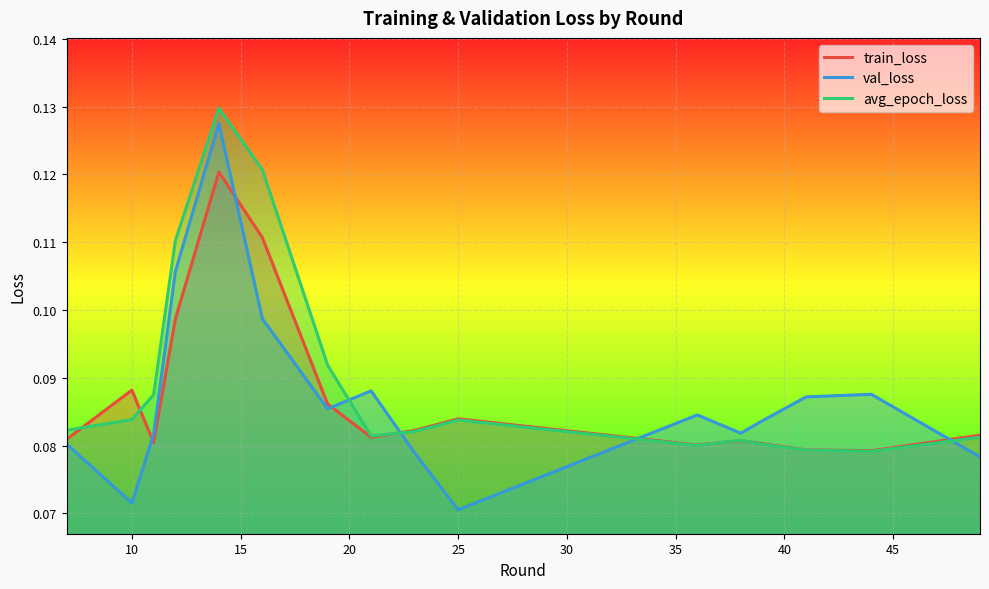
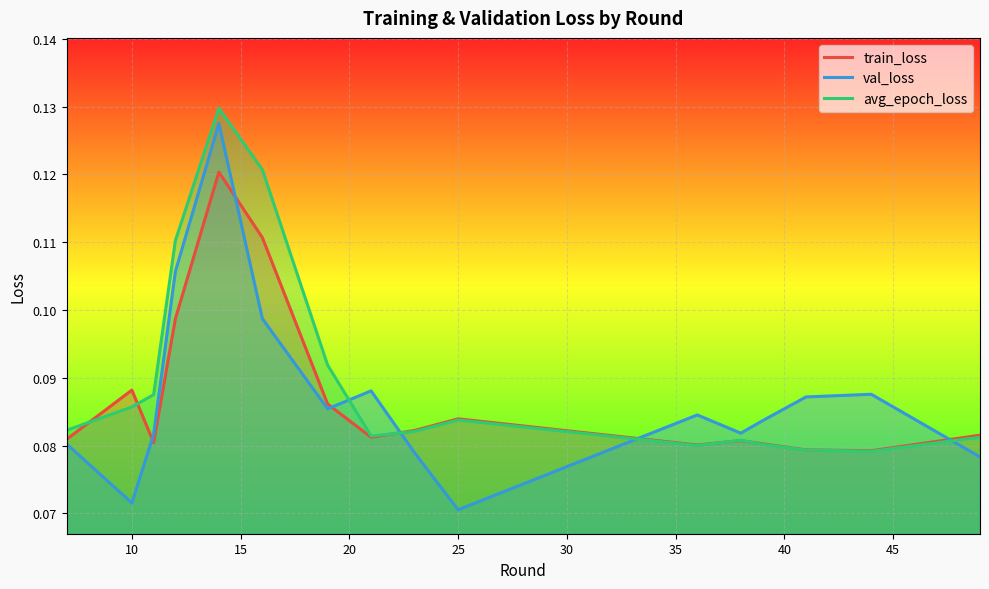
avg_epoch_loss, 10: 0.084 -> 0.086
